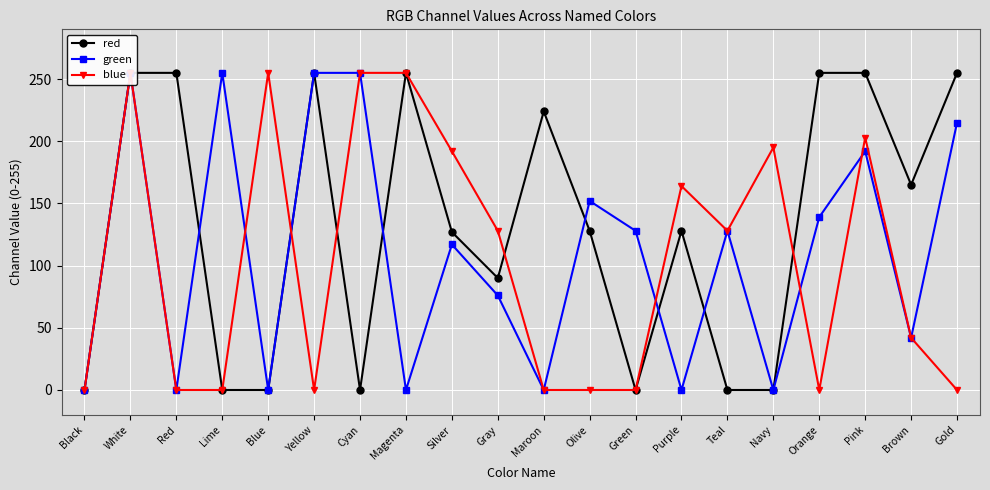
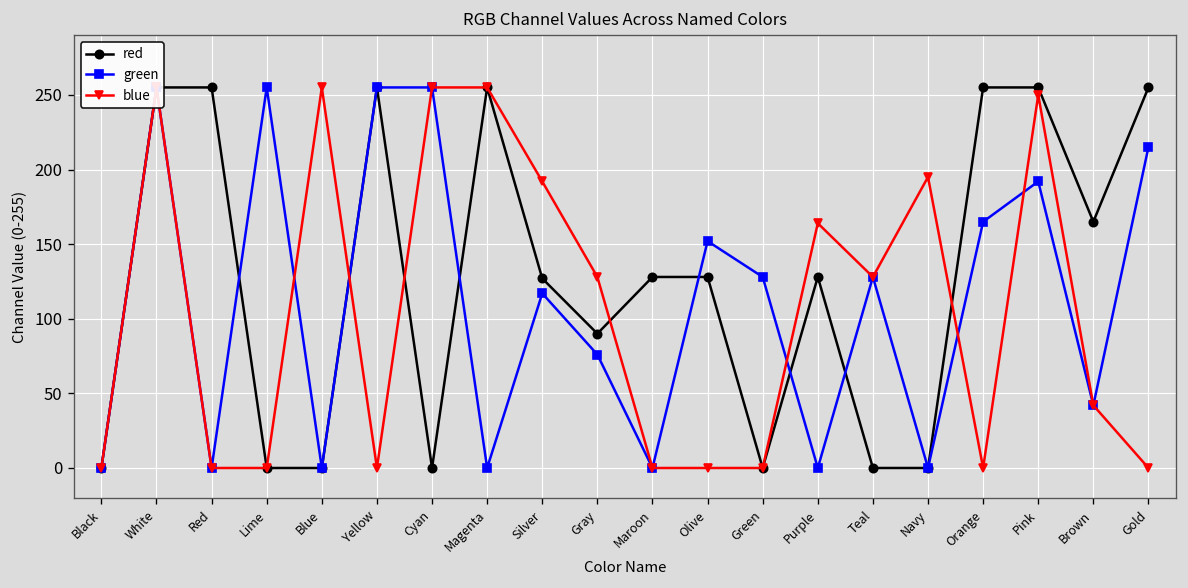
red, Maroon: 224 -> 128
green, Orange: 139 -> 165
blue, Pink: 203 -> 250
